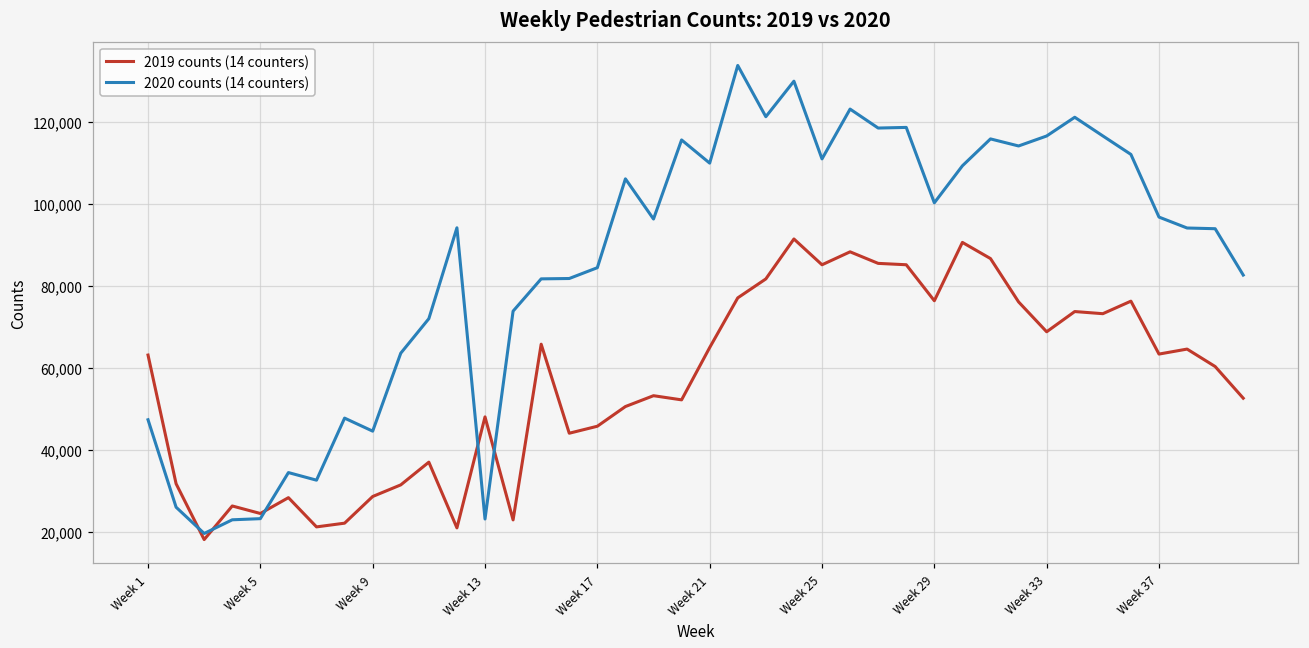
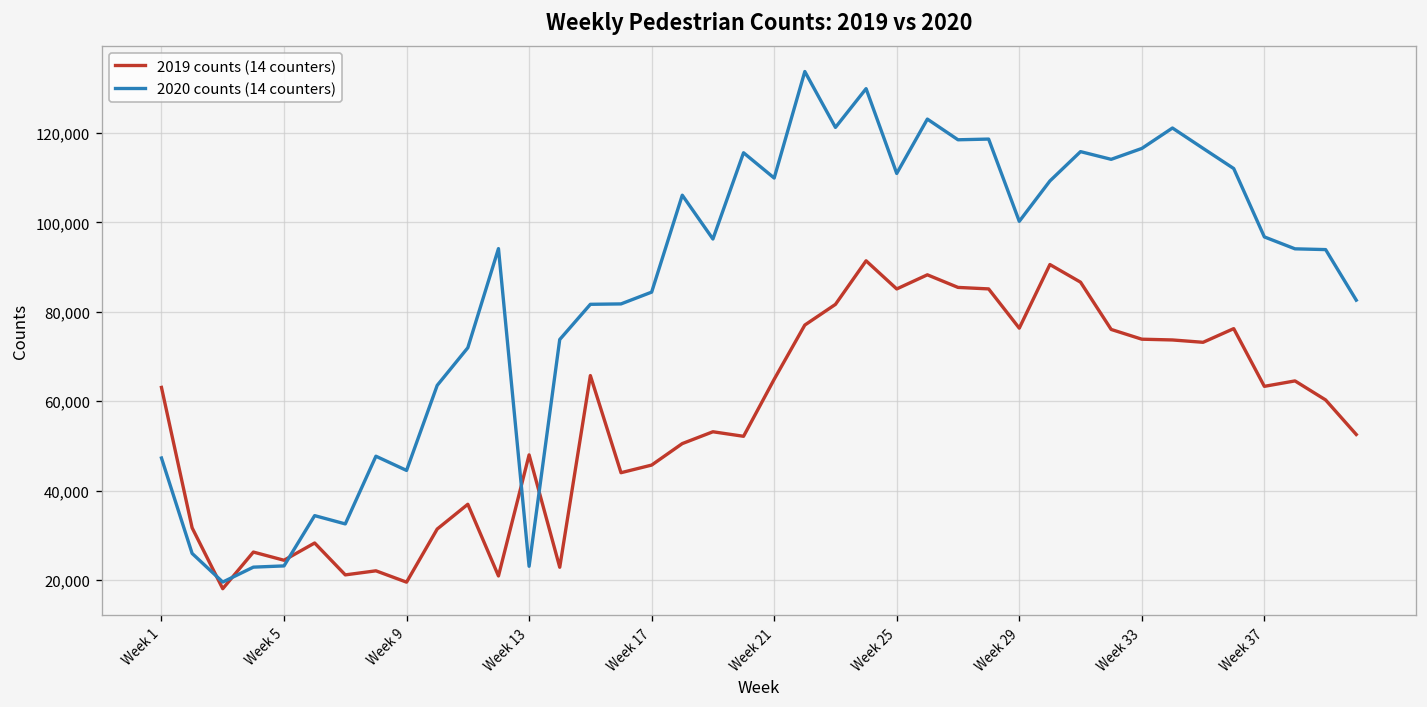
2019 counts (14 counters), Week 9: 29,000 -> 20,000
2019 counts (14 counters), Week 33: 69,000 -> 74,000
